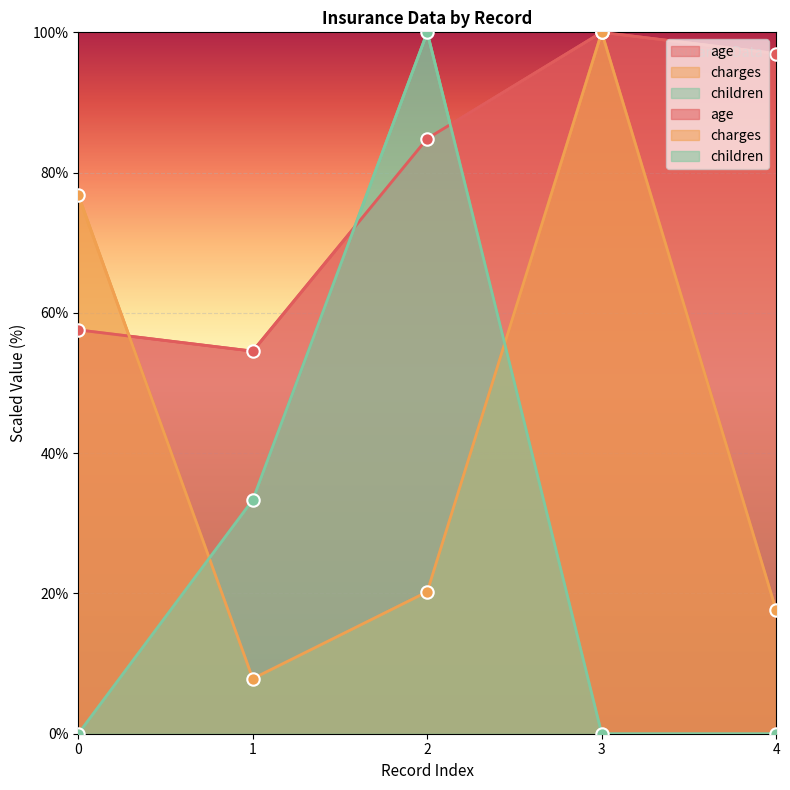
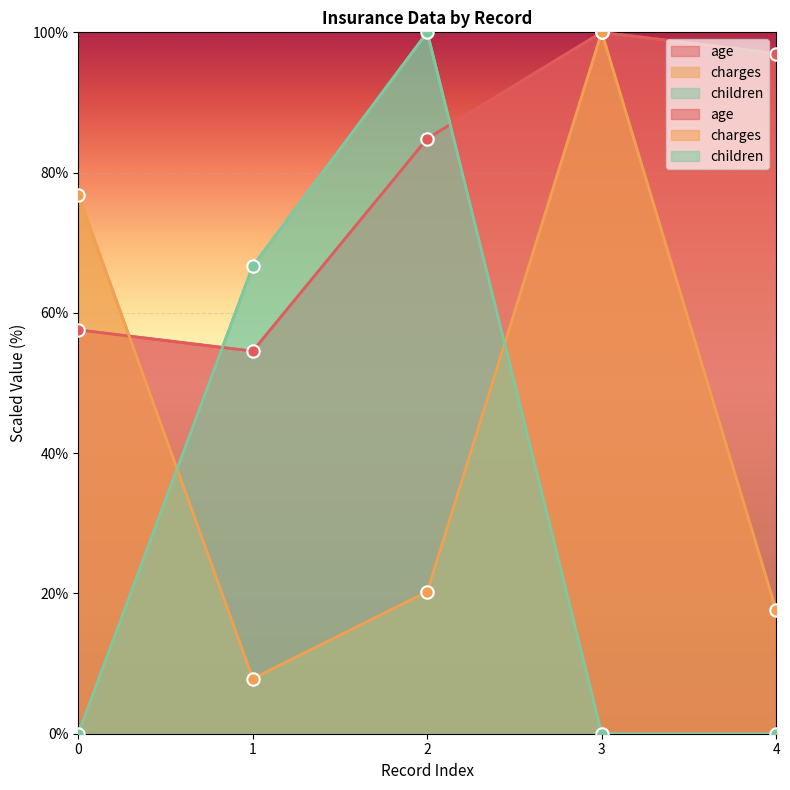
children, 1: 33% -> 67%
